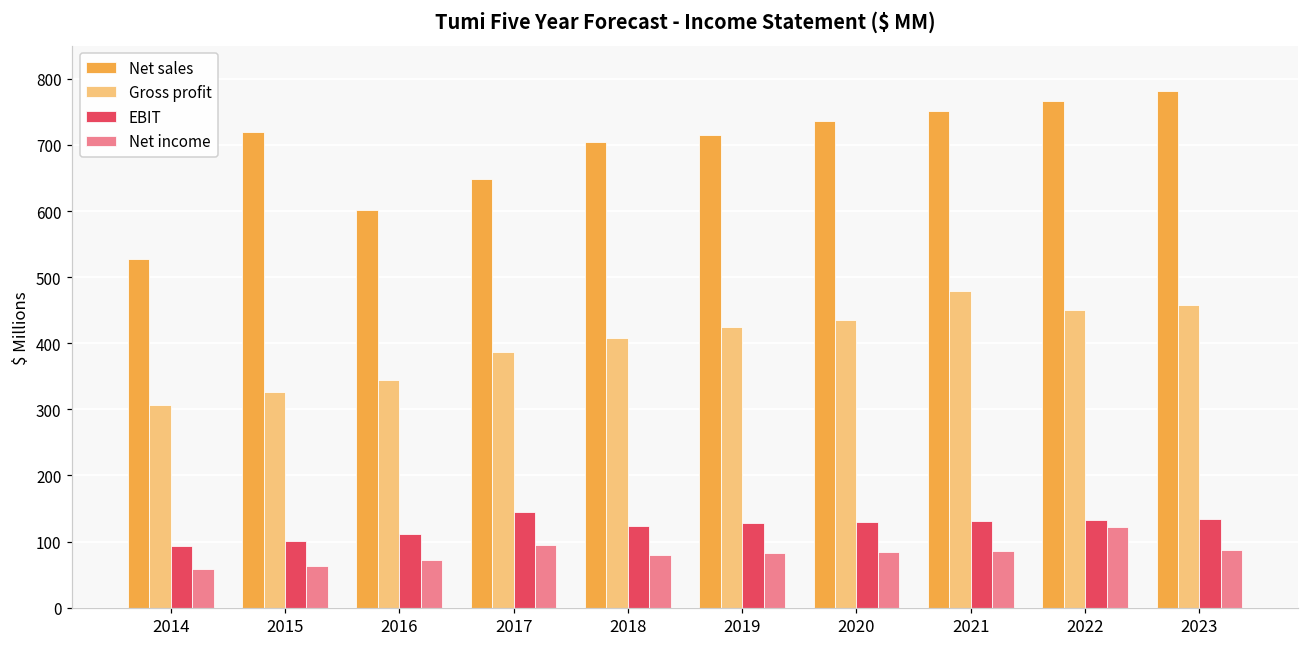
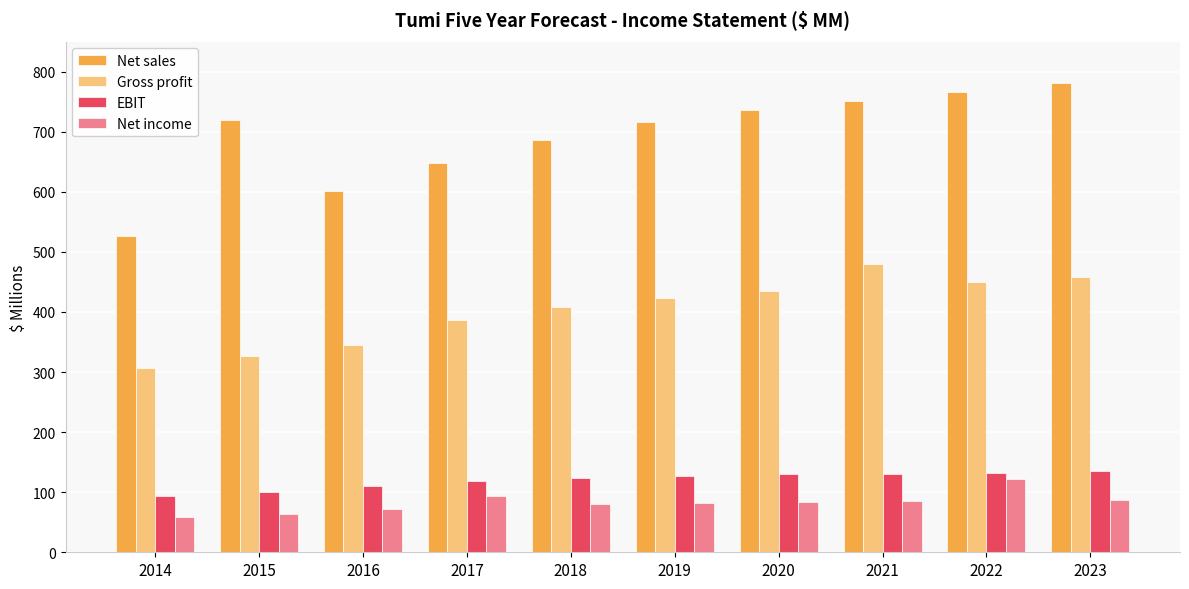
EBIT, 2017: 150 -> 120
Net sales, 2018: 700 -> 690
